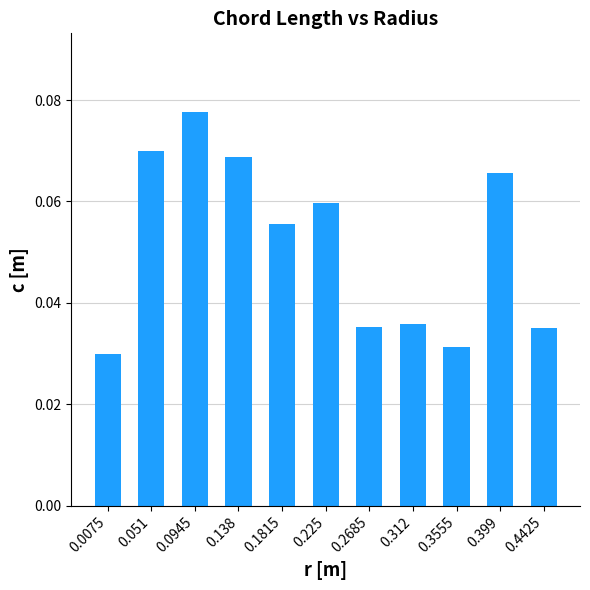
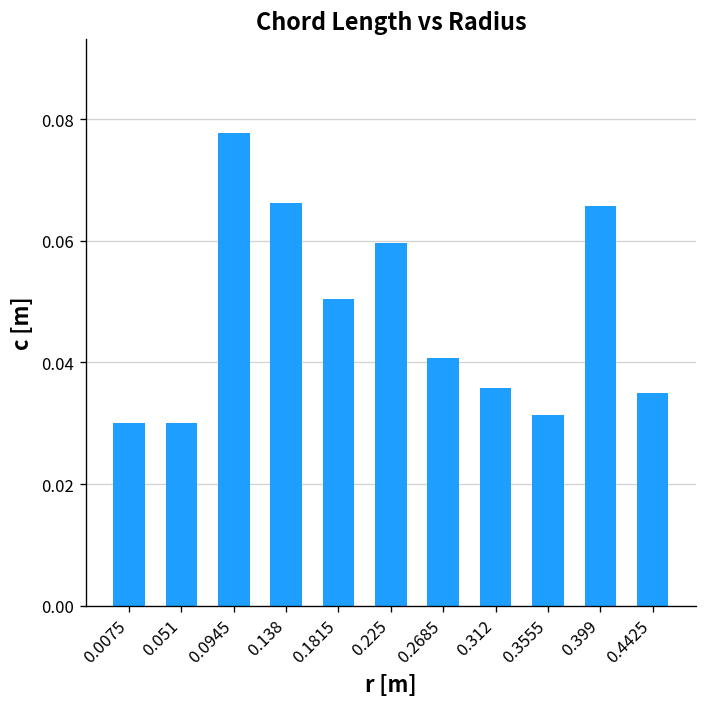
0.051: 0.07 -> 0.03
0.138: 0.069 -> 0.066
0.1815: 0.056 -> 0.050
0.2685: 0.035 -> 0.041
